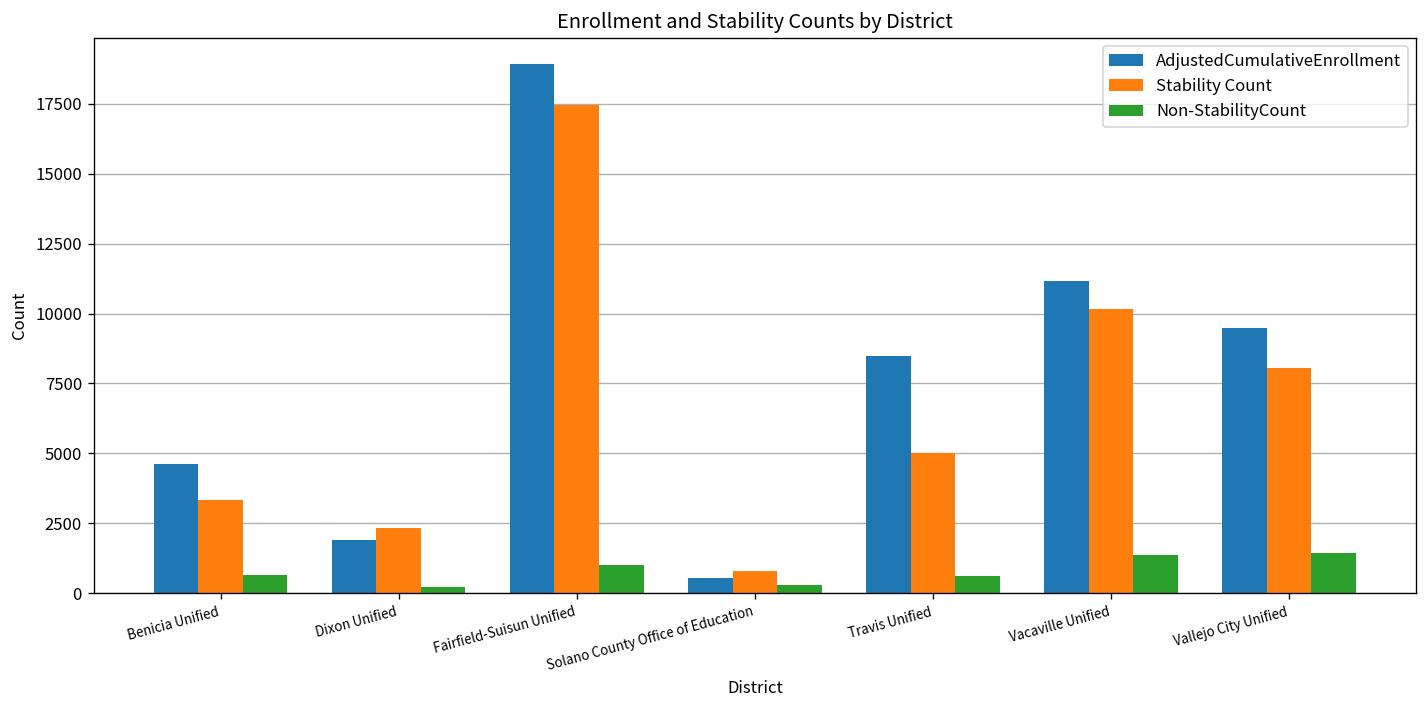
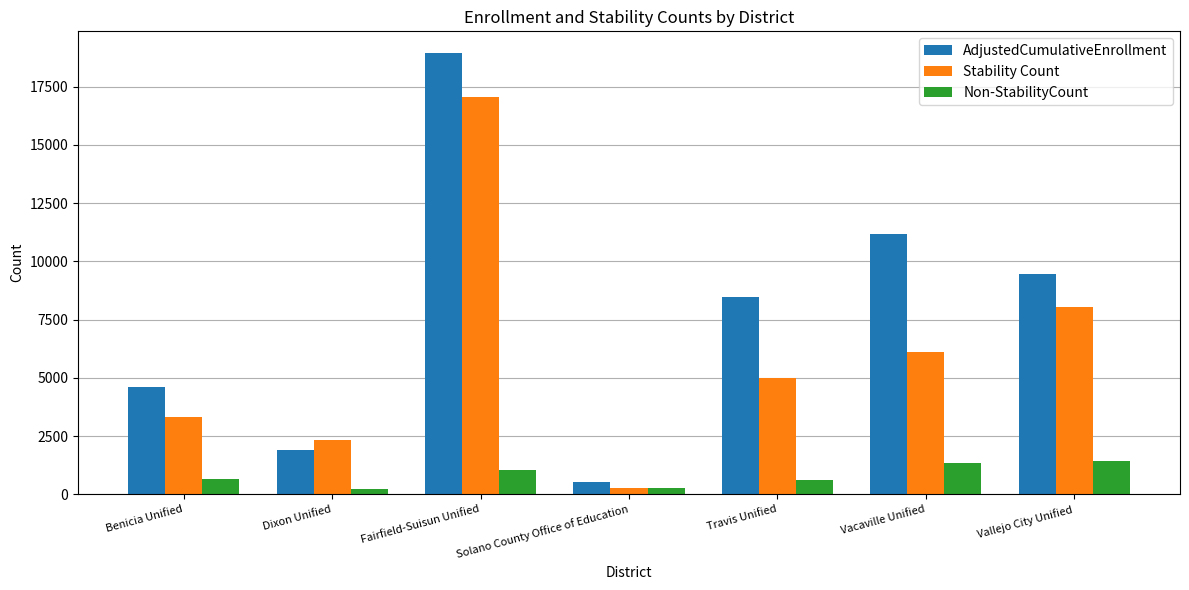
Stability Count, Fairfield-Suisun Unified: 17500 -> 17100
Stability Count, Solano County Office of Education: 800 -> 300
Stability Count, Vacaville Unified: 10200 -> 6100
